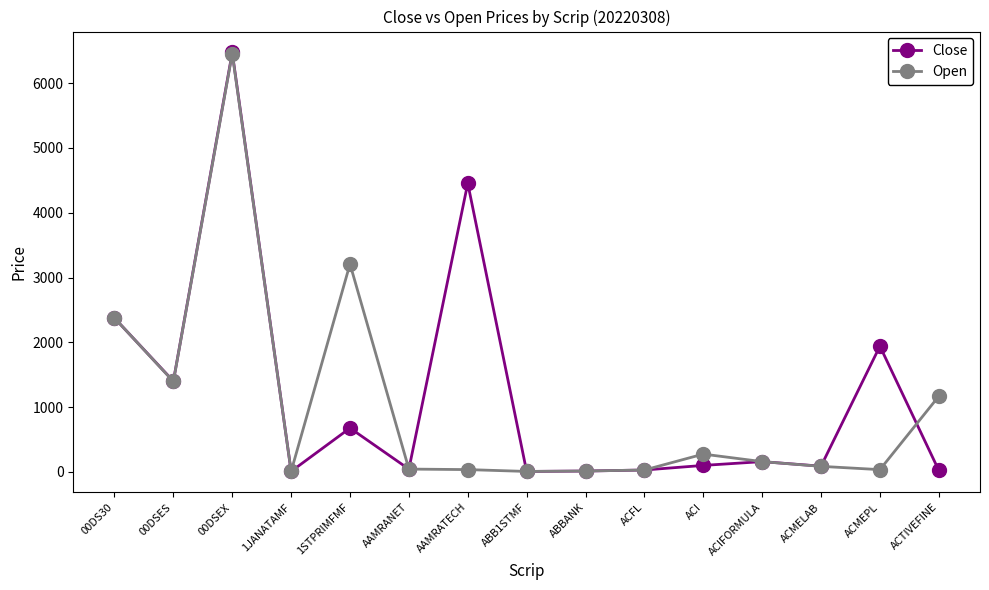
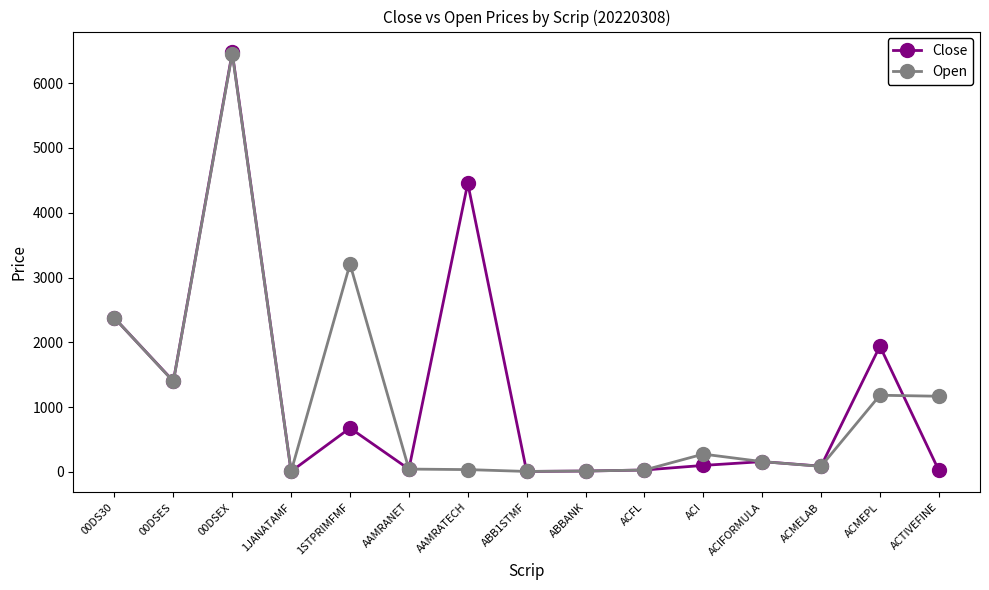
Open, ACMEPL: 0 -> 1200
